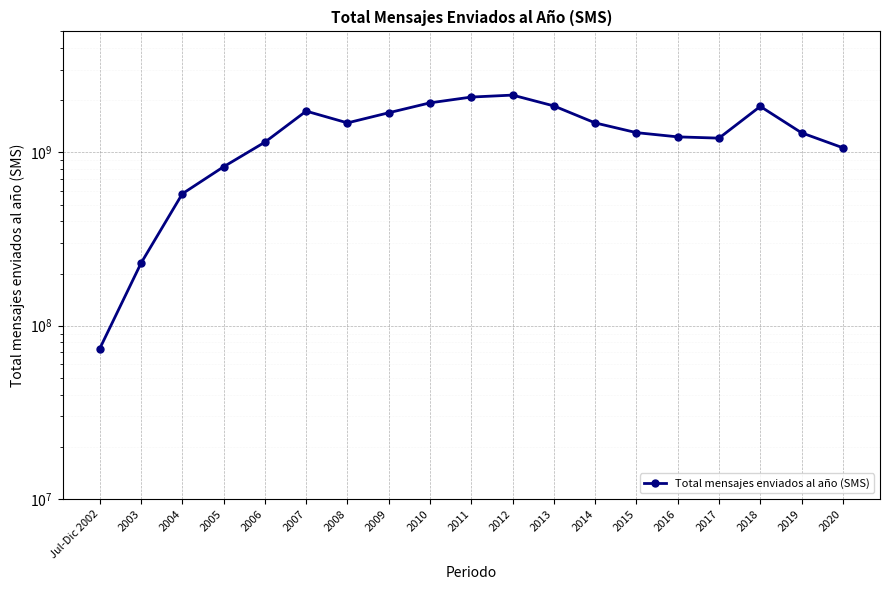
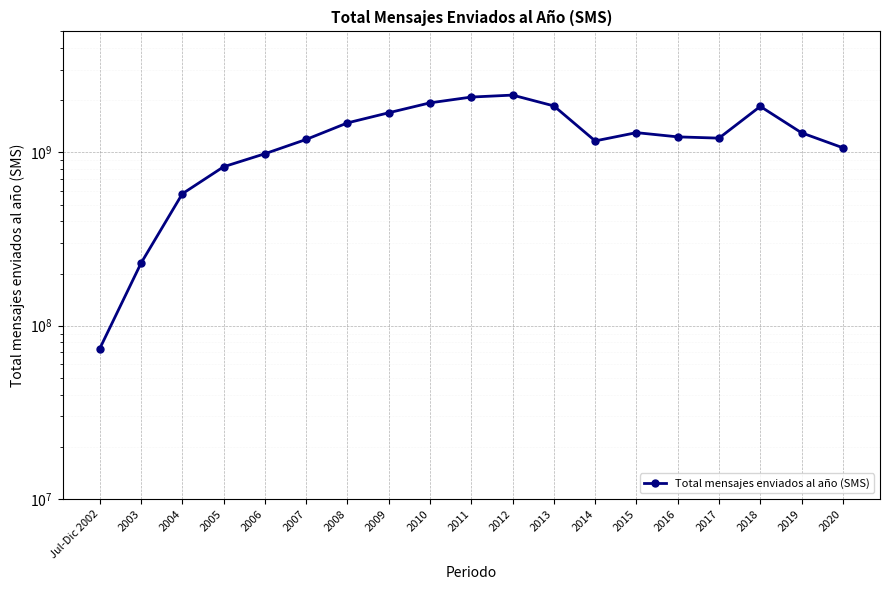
2006: 1100000000 -> 1000000000
2007: 1700000000 -> 1200000000
2014: 1500000000 -> 1200000000
